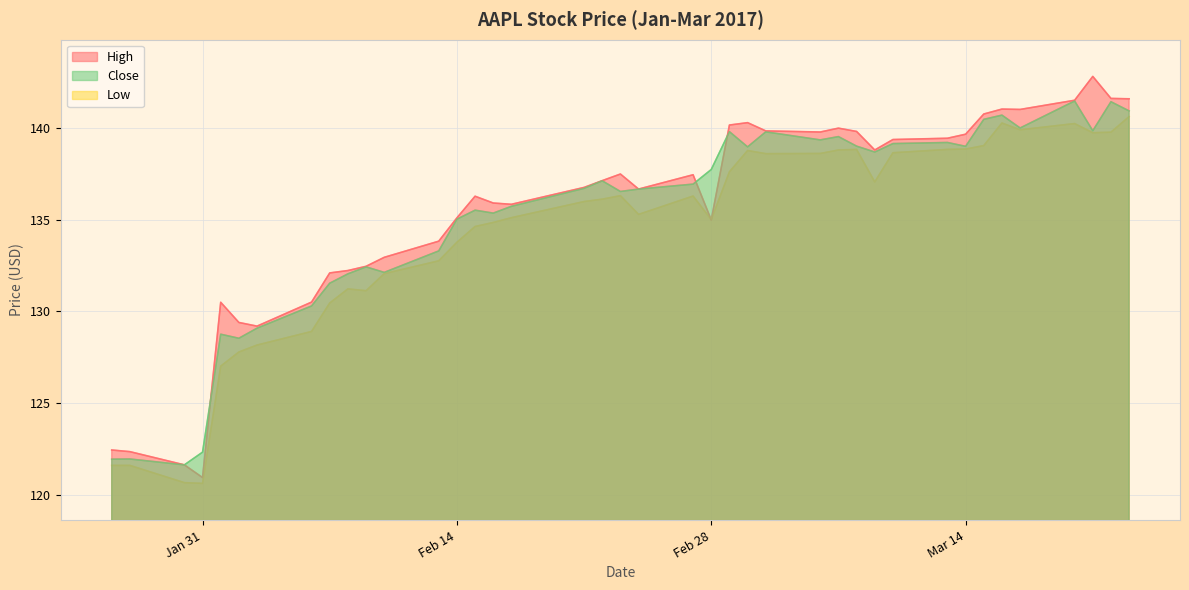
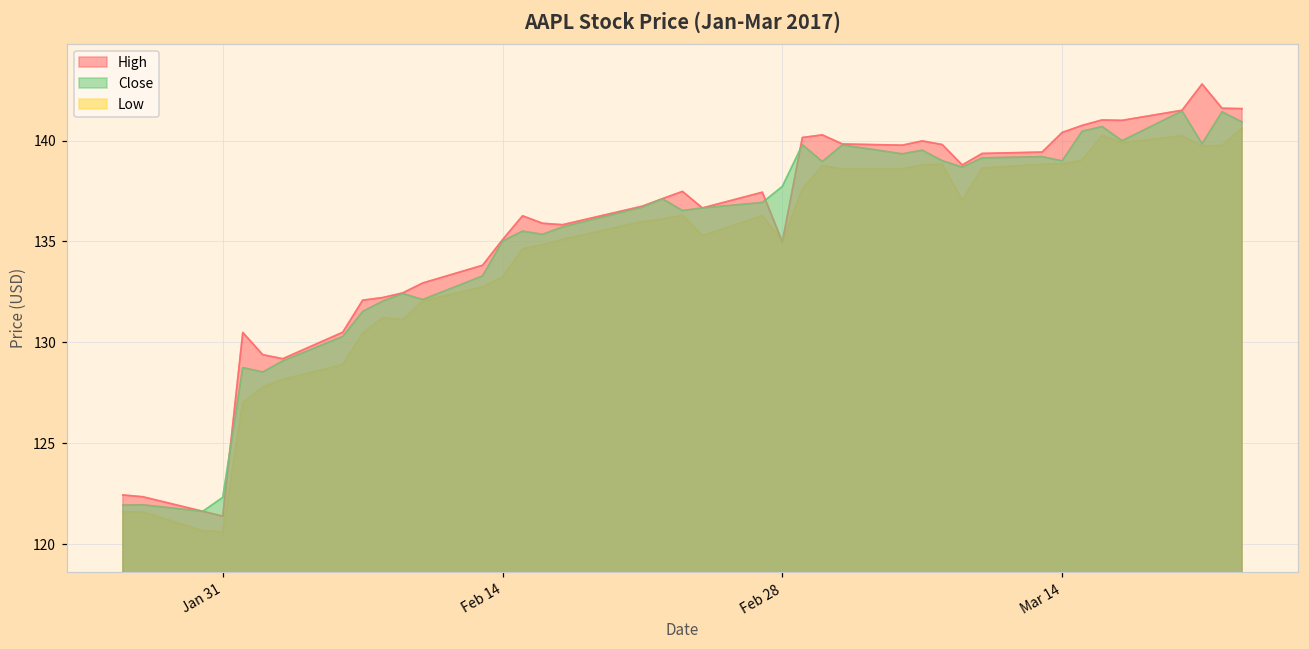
High, Jan 31: 120.9 -> 121.4
Low, Feb 14: 133.8 -> 133.3
High, Mar 14: 139.6 -> 140.4
